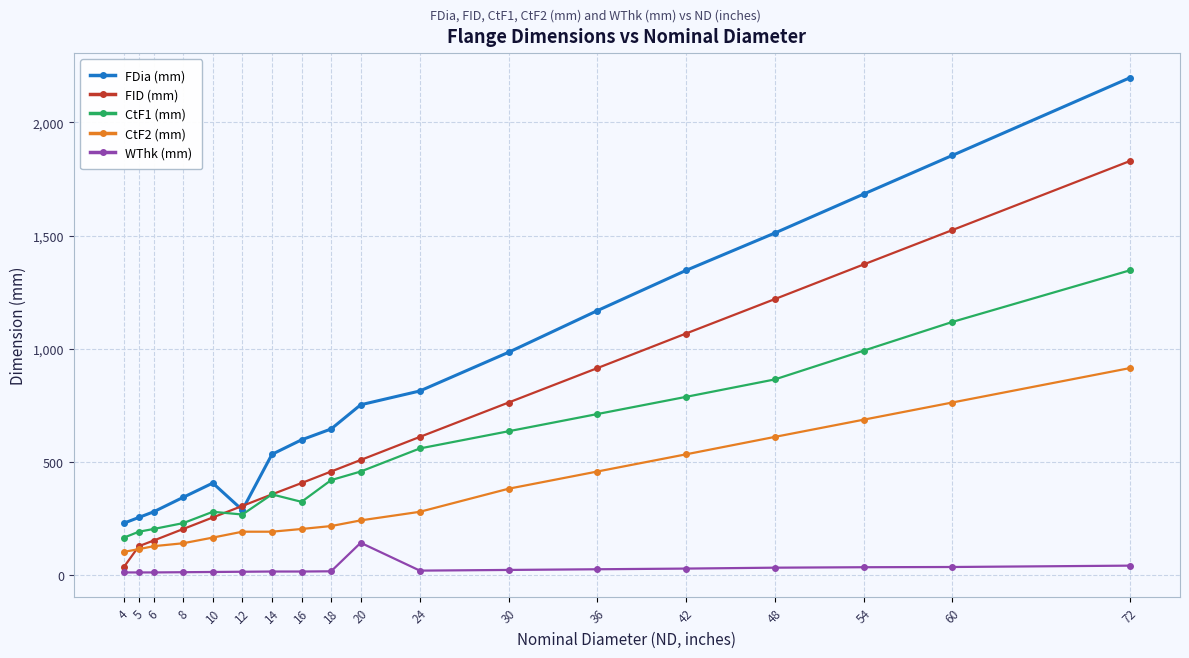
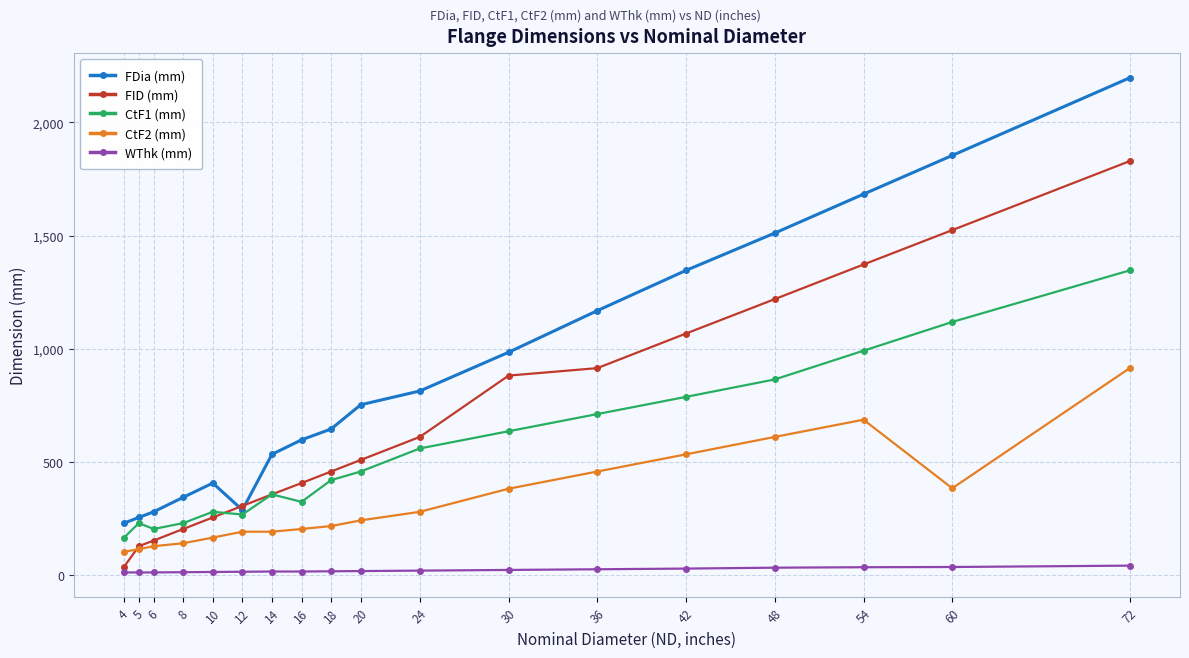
CtF1 (mm), 5: 190 -> 230
WThk (mm), 20: 140 -> 20
FID (mm), 30: 760 -> 880
CtF2 (mm), 60: 760 -> 380
